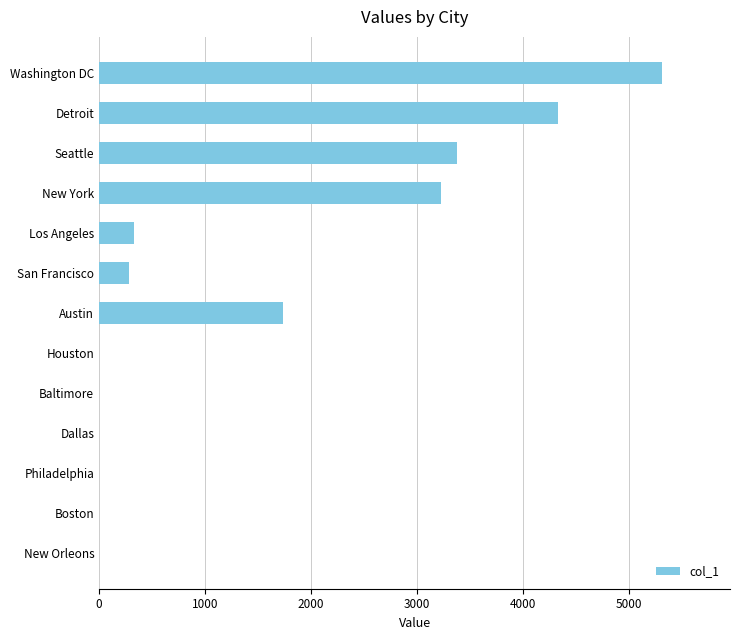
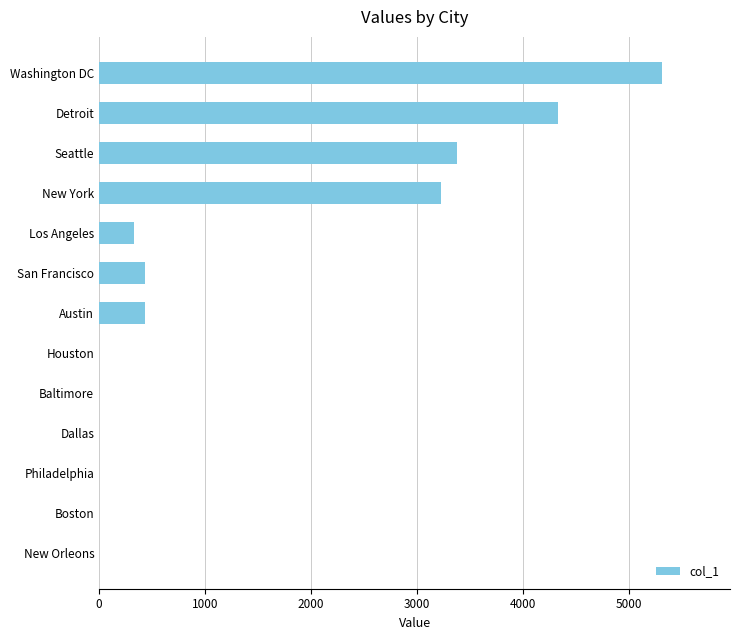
San Francisco: 280 -> 440
Austin: 1730 -> 430
